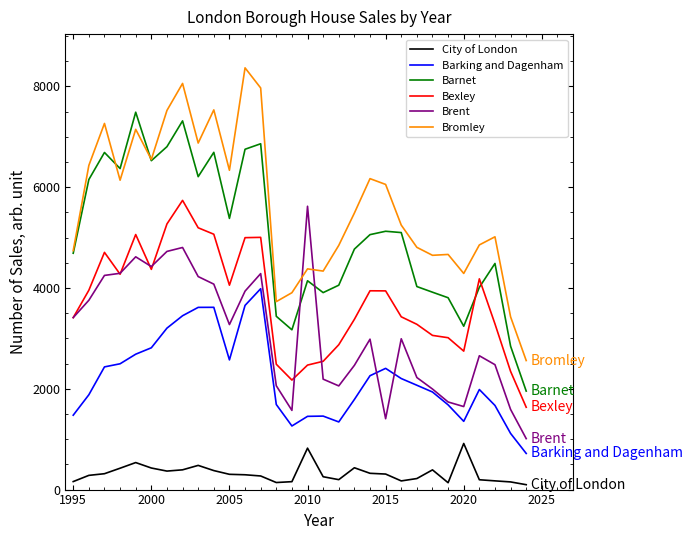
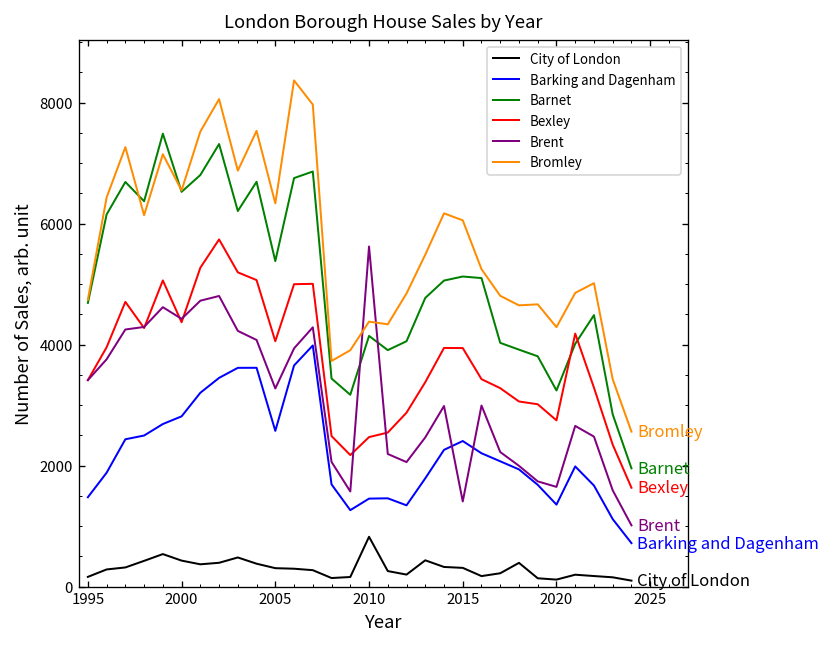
City of London, 2020: 900 -> 100
